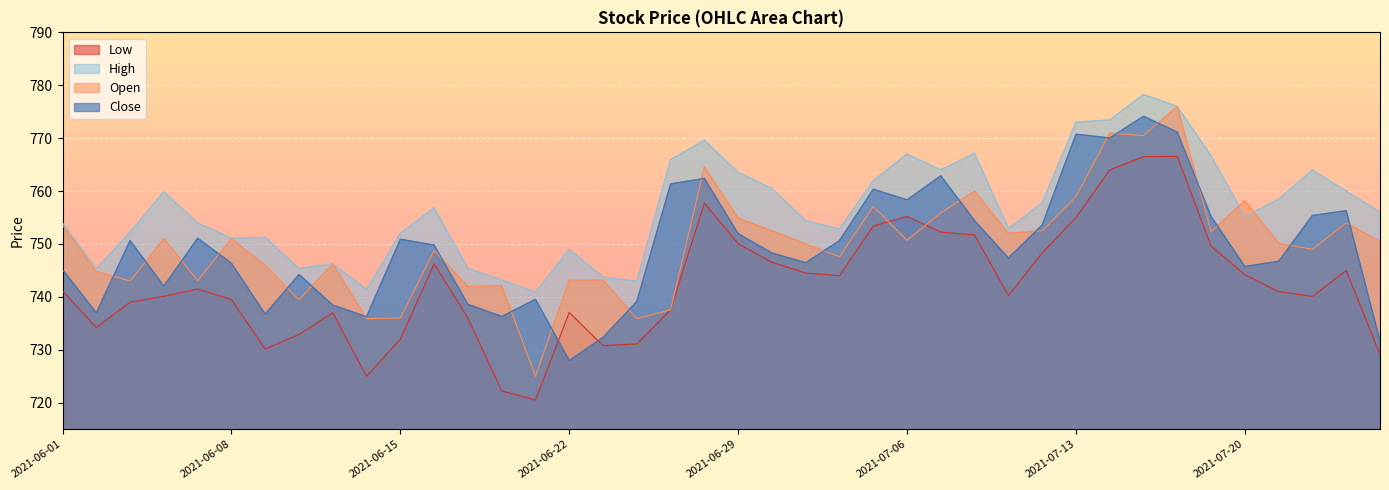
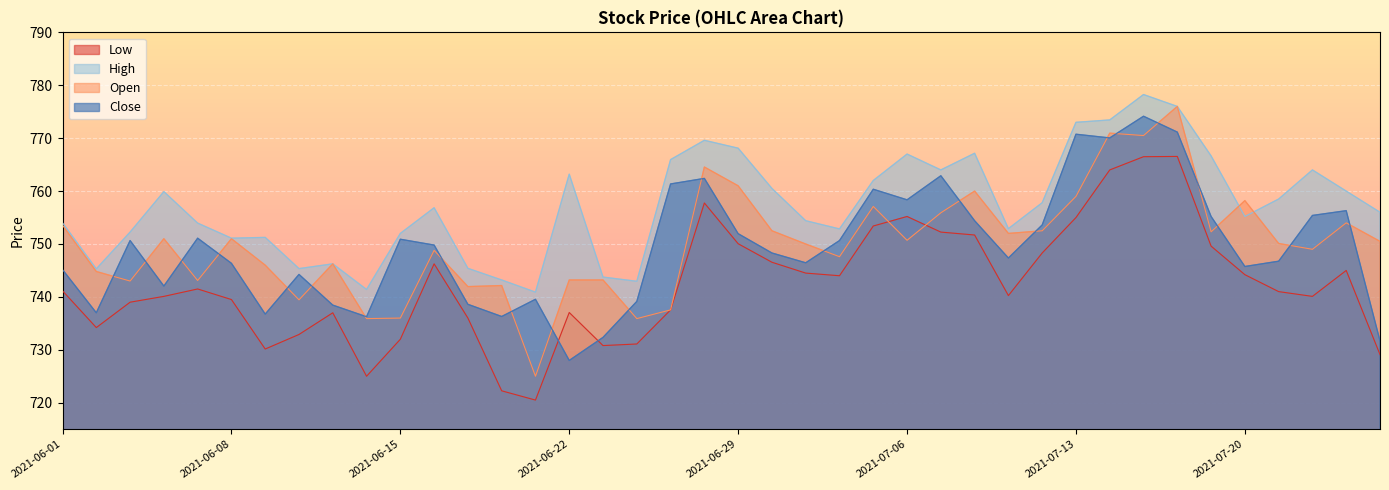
High, 2021-06-22: 749 -> 763
High, 2021-06-29: 764 -> 768
Open, 2021-06-29: 755 -> 761
